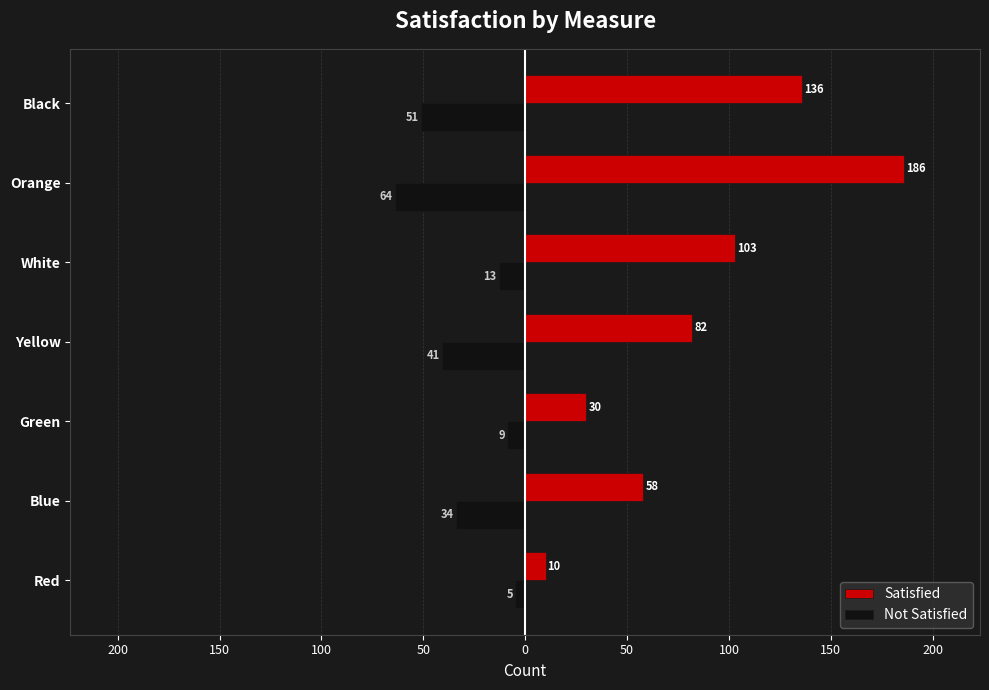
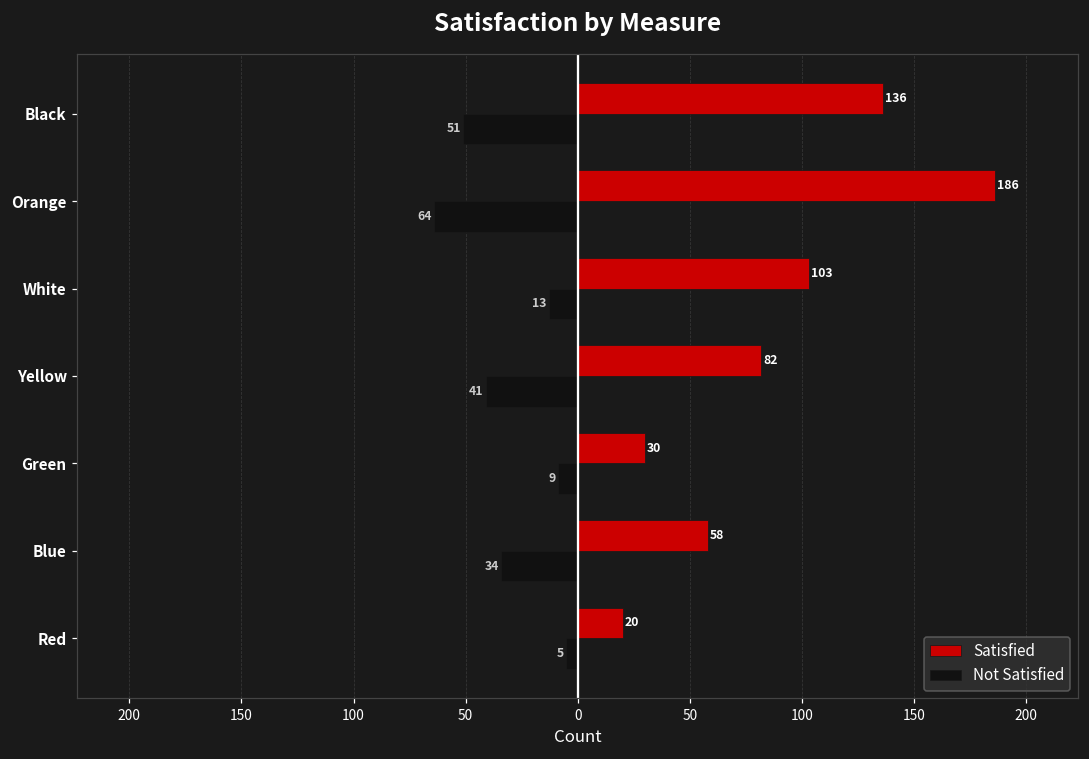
Satisfied, Red: 10 -> 20
